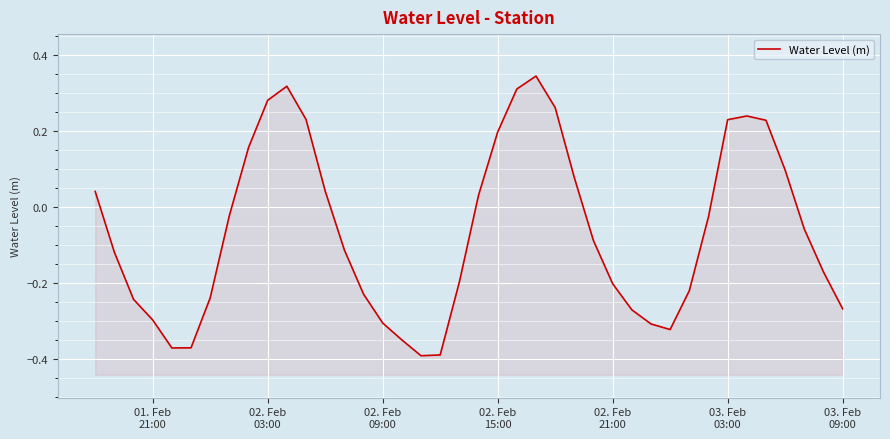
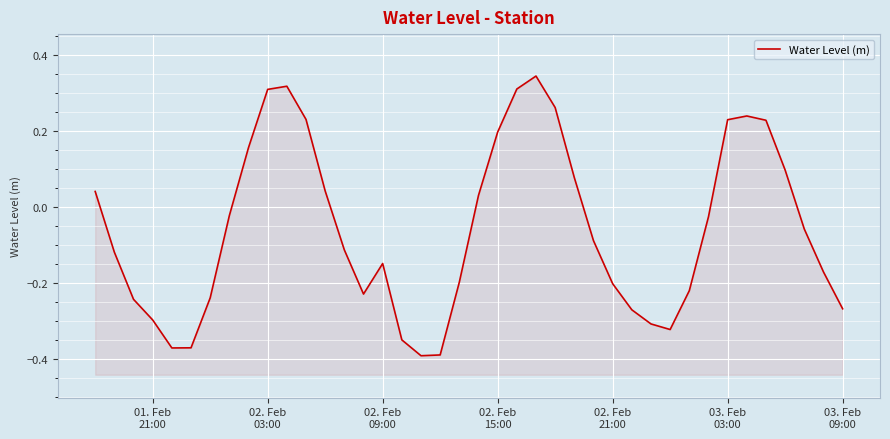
02. Feb 03:00: 0.28 -> 0.31
02. Feb 09:00: -0.31 -> -0.15
